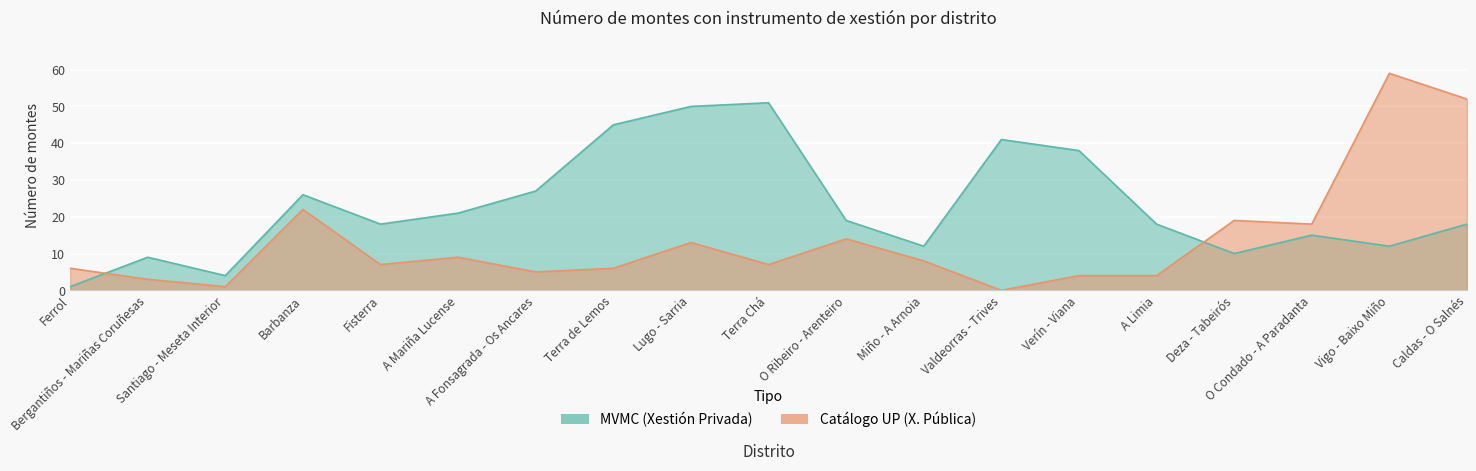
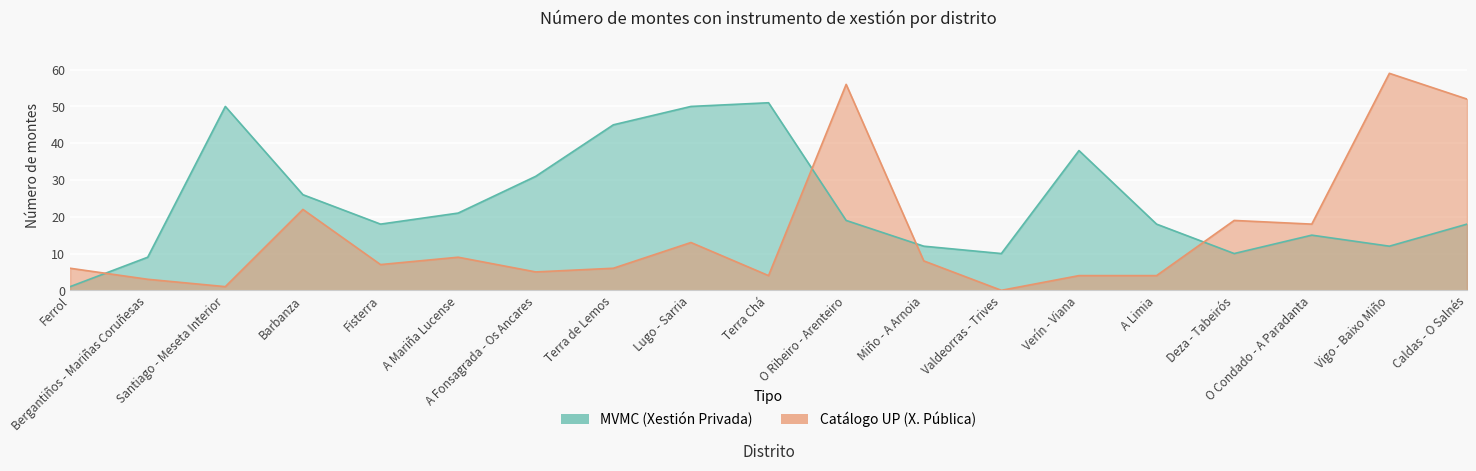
MVMC (Xestión Privada), Santiago - Meseta Interior: 4 -> 50
MVMC (Xestión Privada), A Fonsagrada - Os Ancares: 27 -> 31
Catálogo UP (X. Pública), Terra Chá: 7 -> 4
Catálogo UP (X. Pública), O Ribeiro - Arenteiro: 14 -> 56
MVMC (Xestión Privada), Valdeorras - Trives: 41 -> 10
